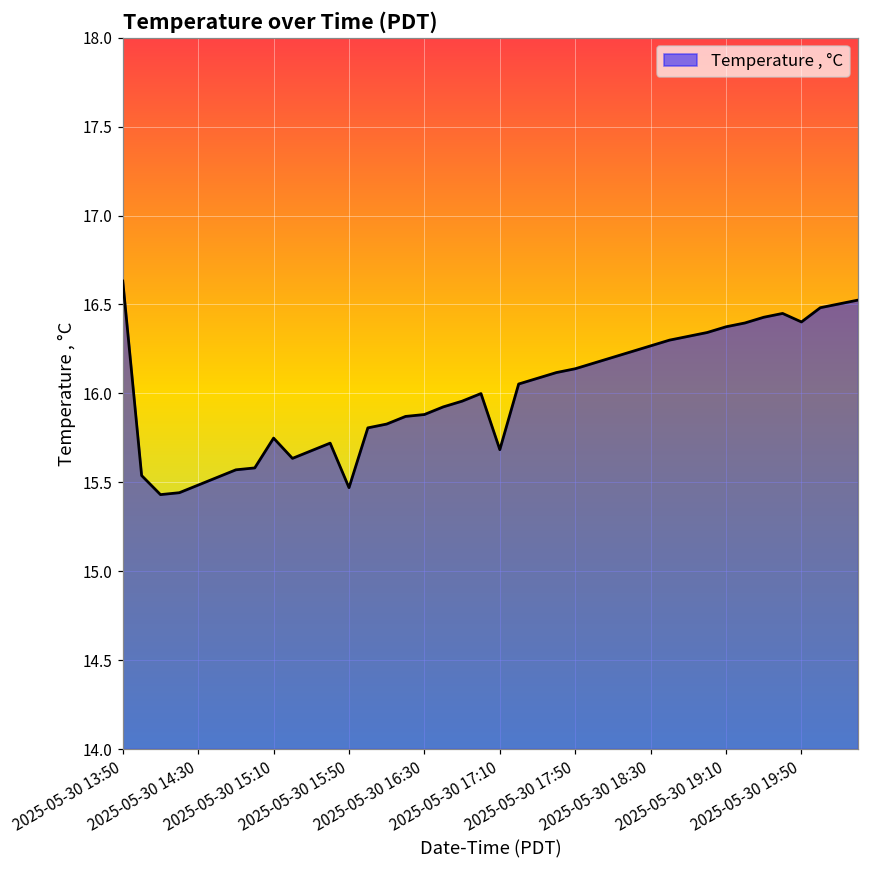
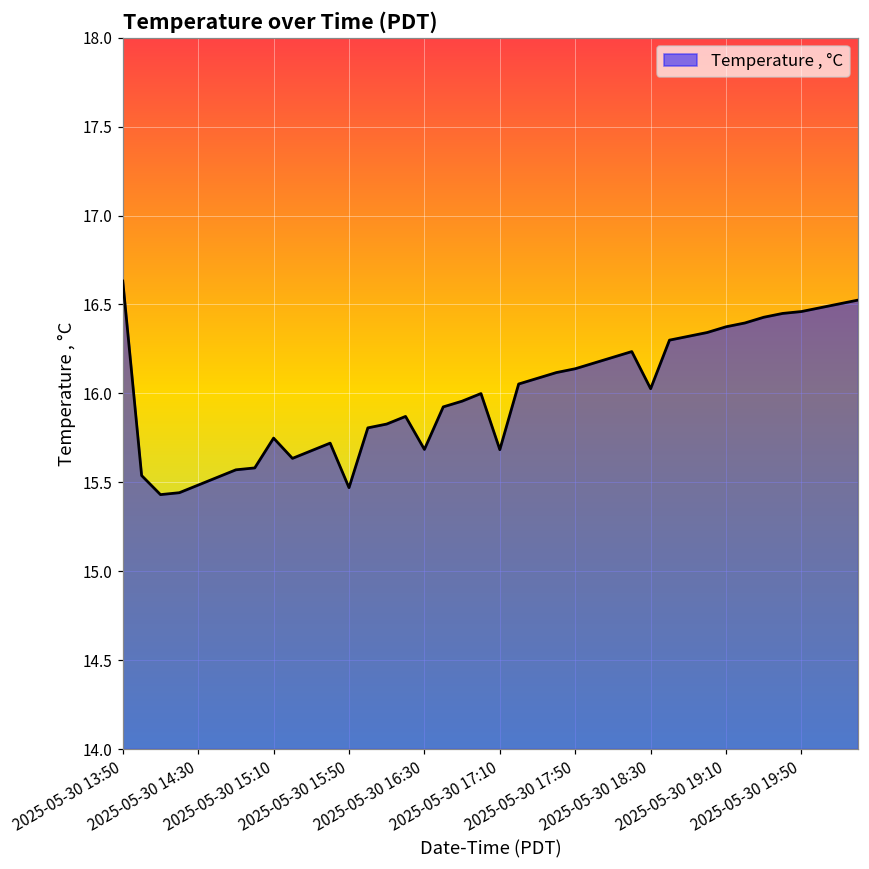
2025-05-30 16:30: 15.88 -> 15.68
2025-05-30 18:30: 16.27 -> 16.03
2025-05-30 19:50: 16.40 -> 16.46
